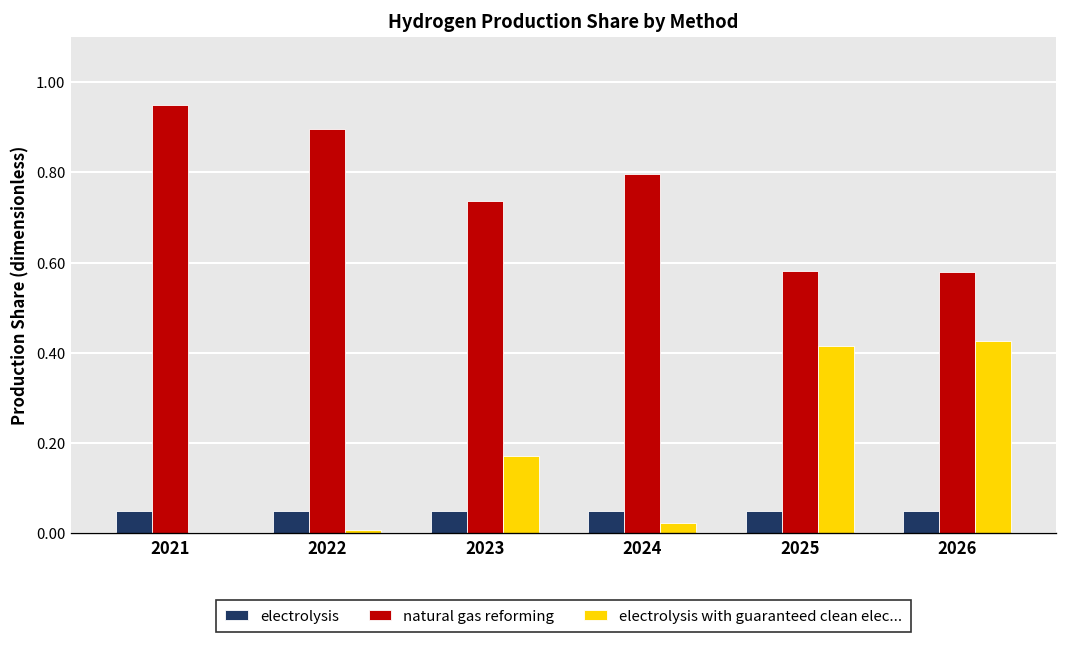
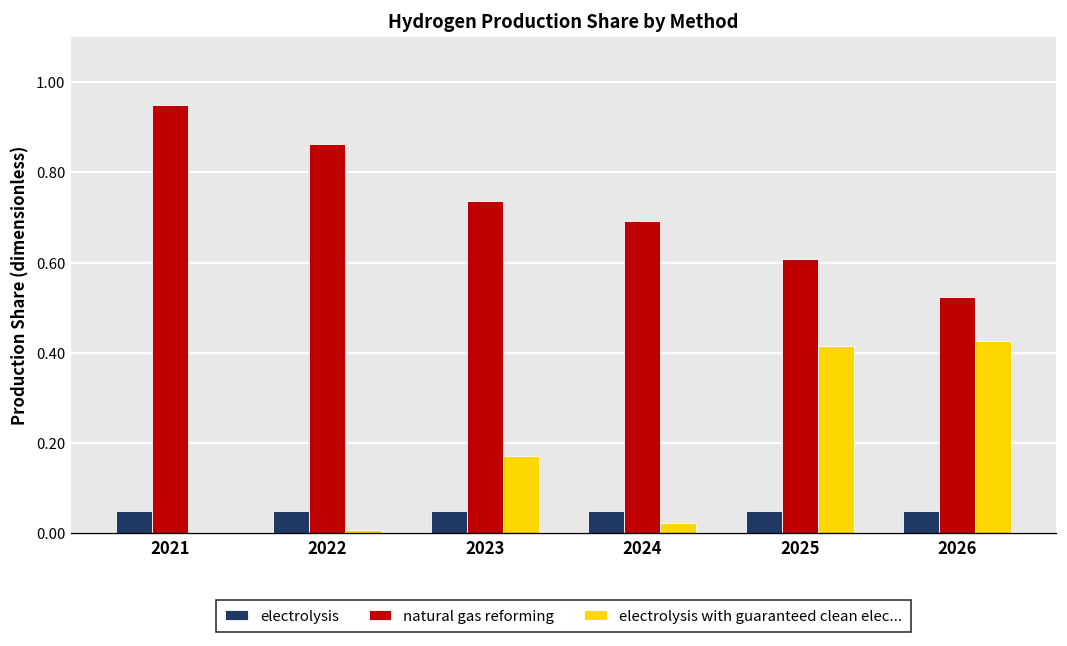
natural gas reforming, 2022: 0.90 -> 0.86
natural gas reforming, 2024: 0.80 -> 0.69
natural gas reforming, 2025: 0.58 -> 0.61
natural gas reforming, 2026: 0.58 -> 0.52
